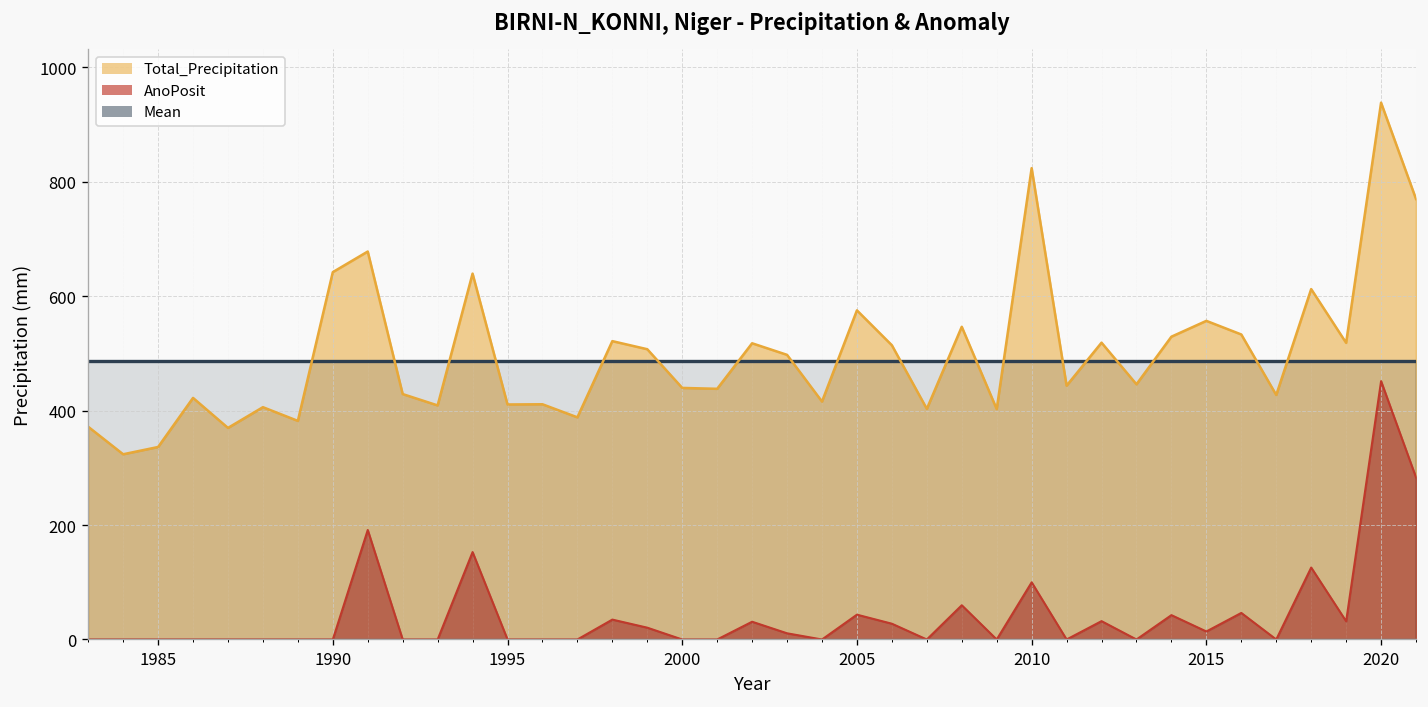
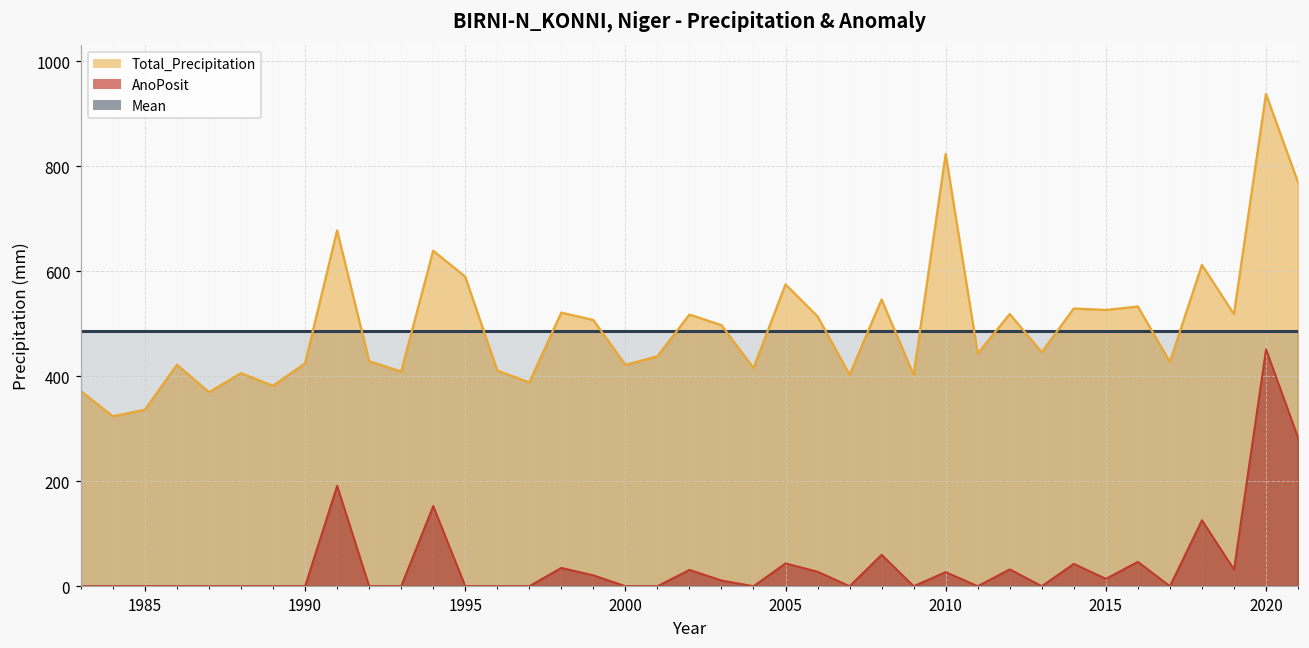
Total_Precipitation, 1990: 640 -> 420
Total_Precipitation, 1995: 410 -> 590
Total_Precipitation, 2000: 440 -> 420
AnoPosit, 2010: 100 -> 30
Total_Precipitation, 2015: 560 -> 530
